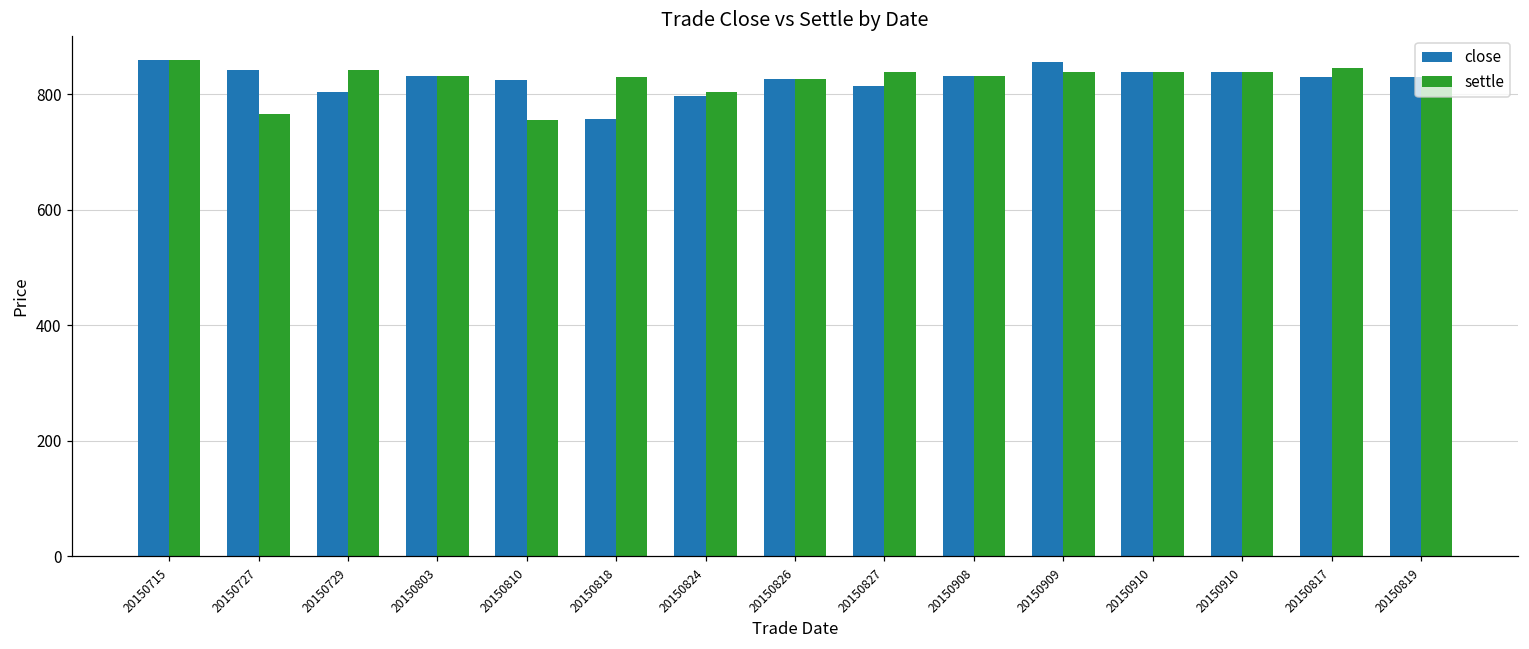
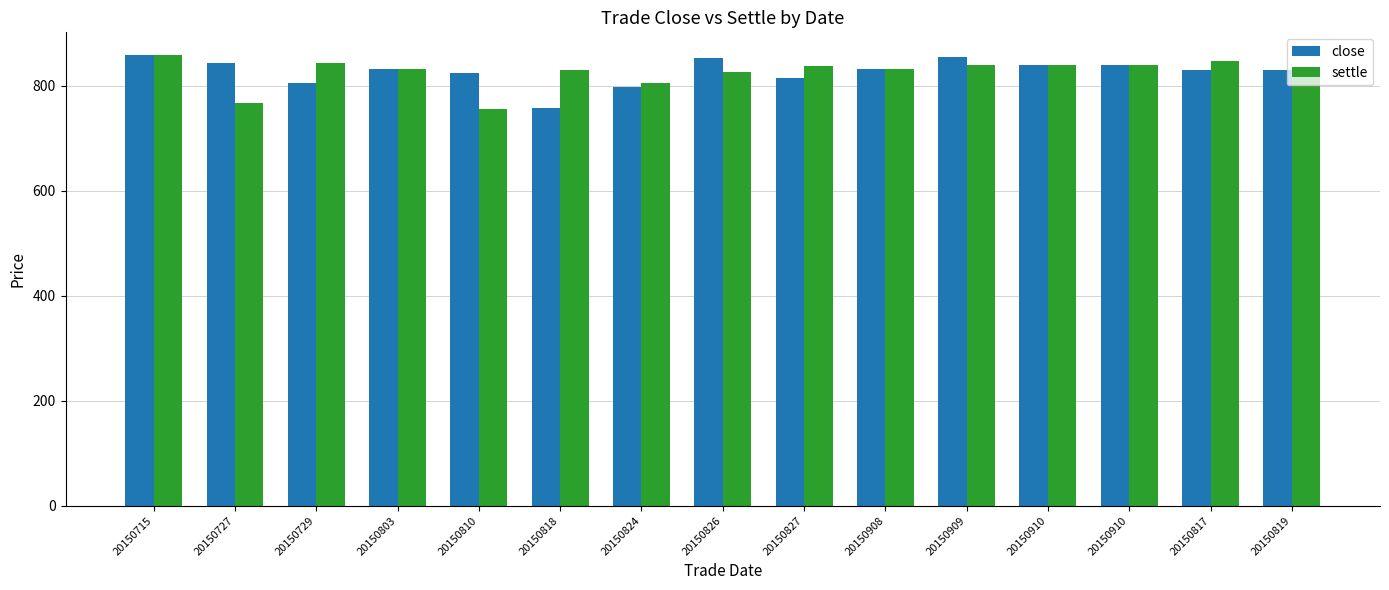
close, 20150826: 830 -> 850
